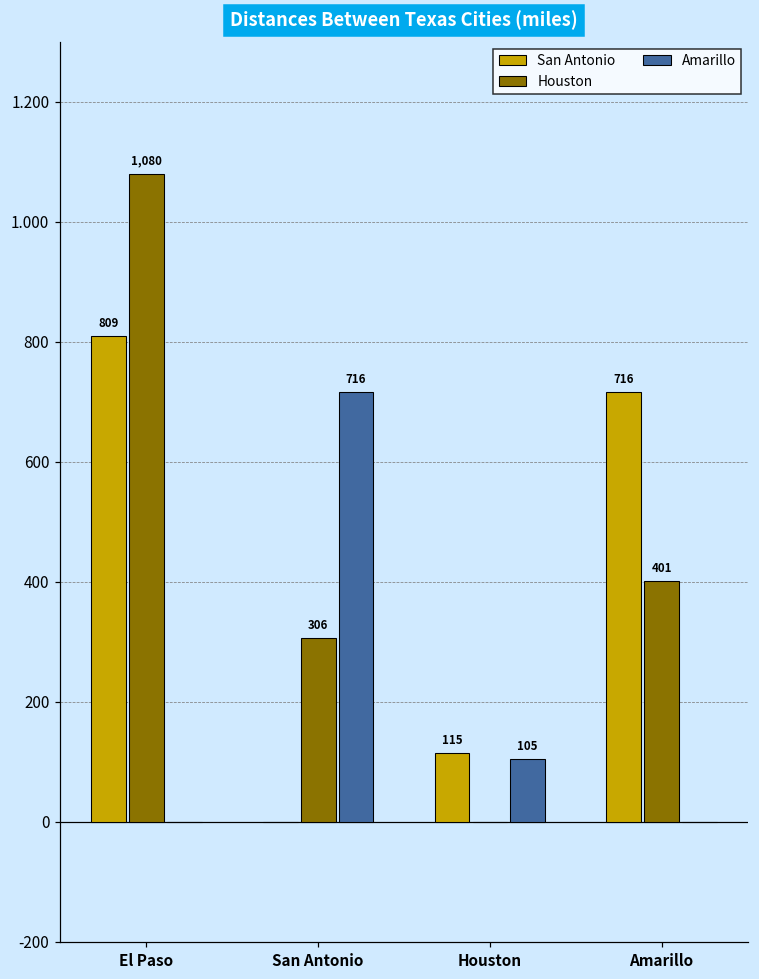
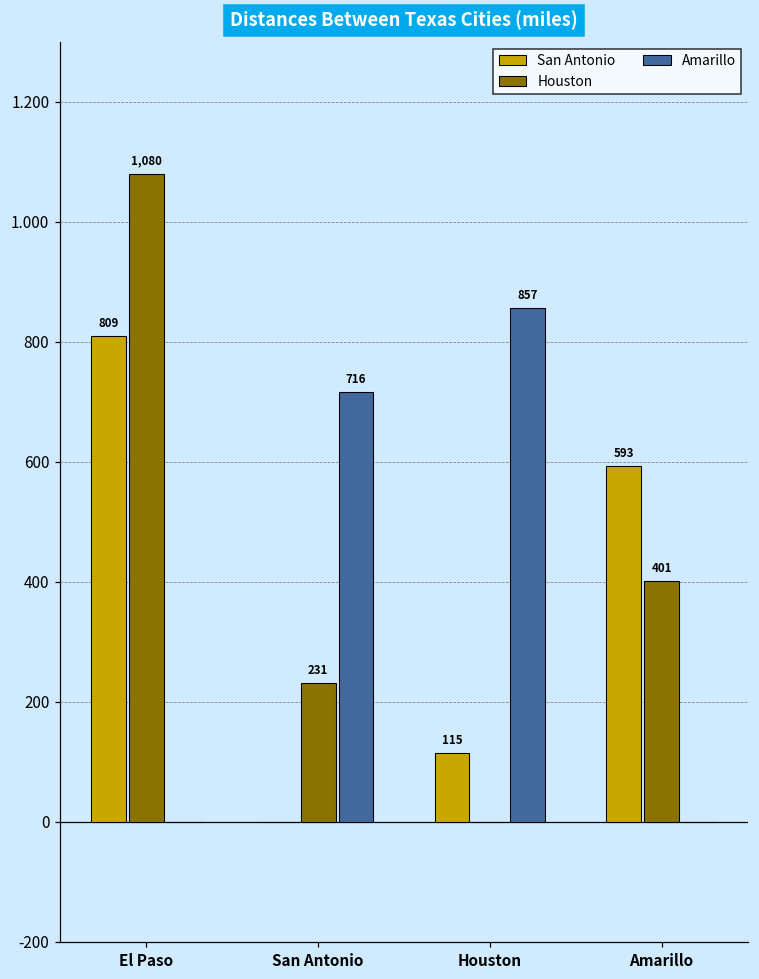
Houston, San Antonio: 306 -> 231
Amarillo, Houston: 105 -> 857
San Antonio, Amarillo: 716 -> 593
